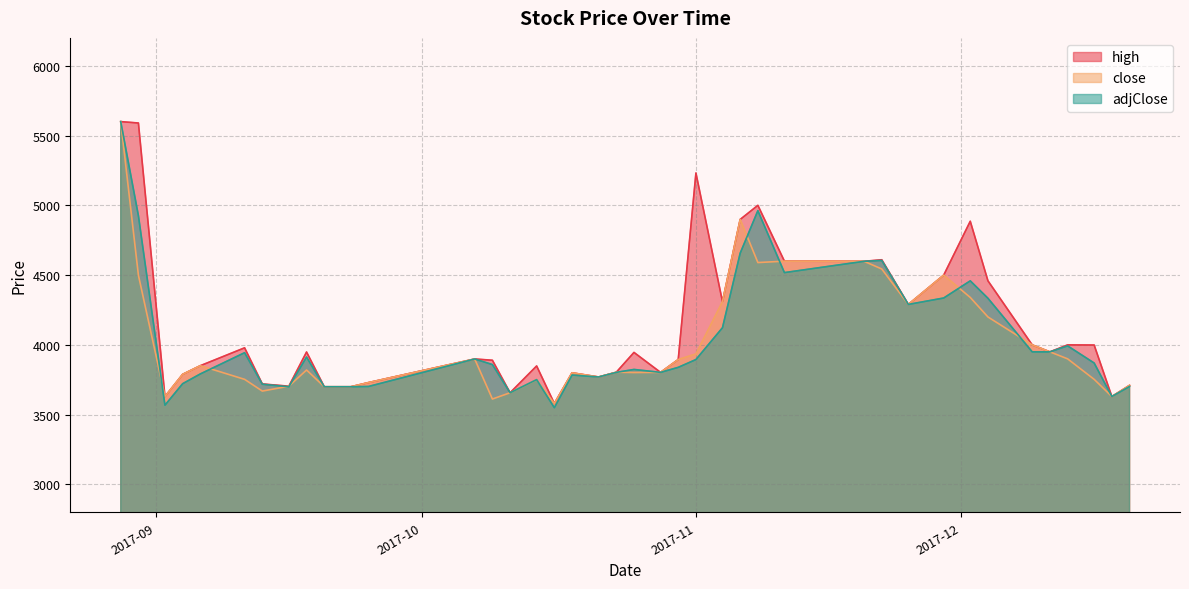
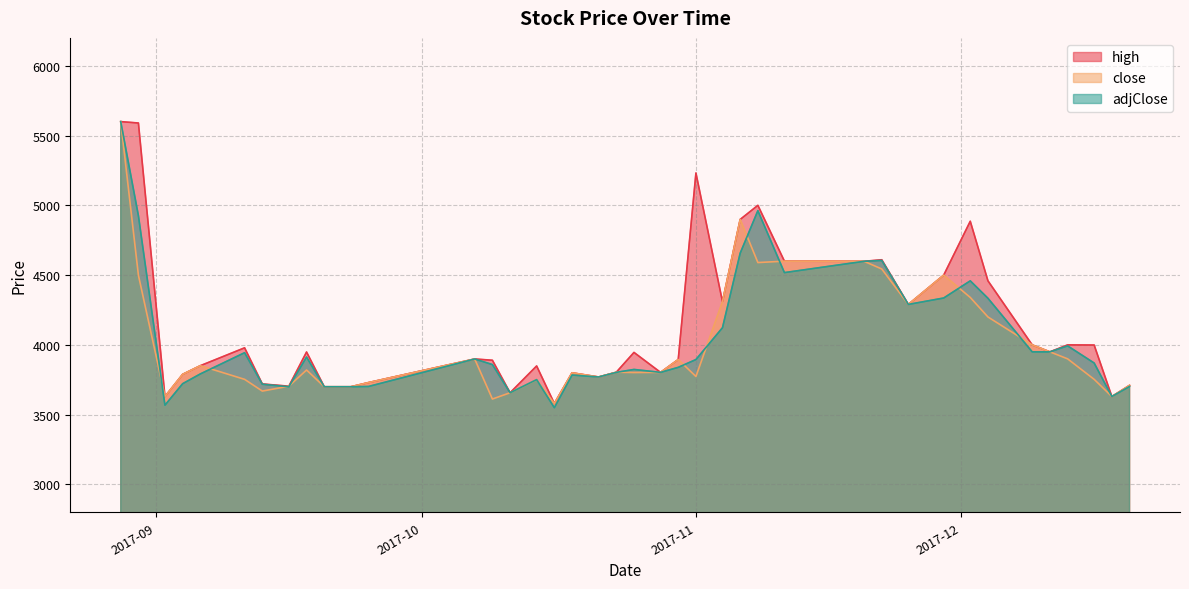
close, 2017-11: 3940 -> 3770
